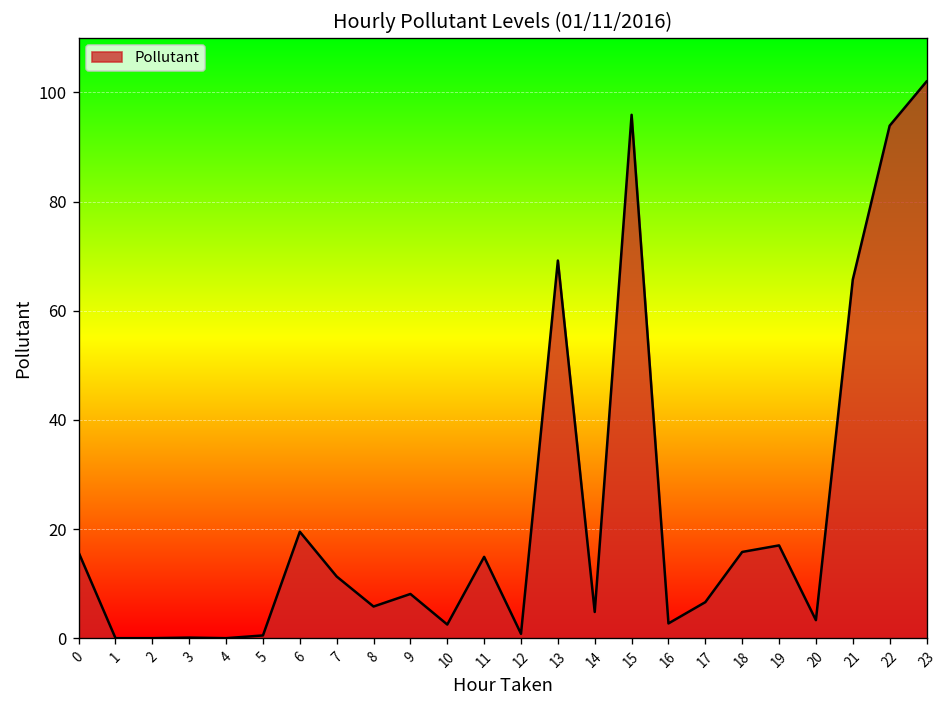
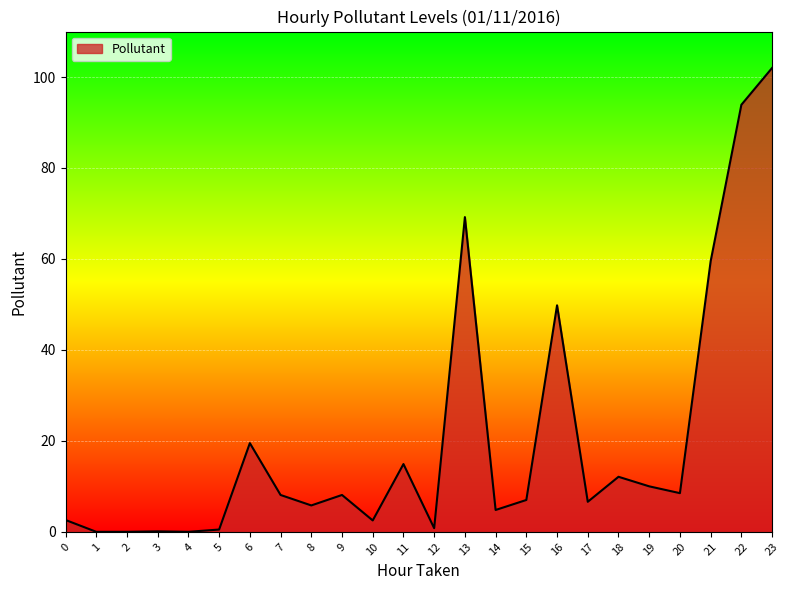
0: 16 -> 3
7: 11 -> 8
15: 96 -> 7
16: 3 -> 50
18: 16 -> 12
19: 17 -> 10
20: 3 -> 9
21: 66 -> 60
